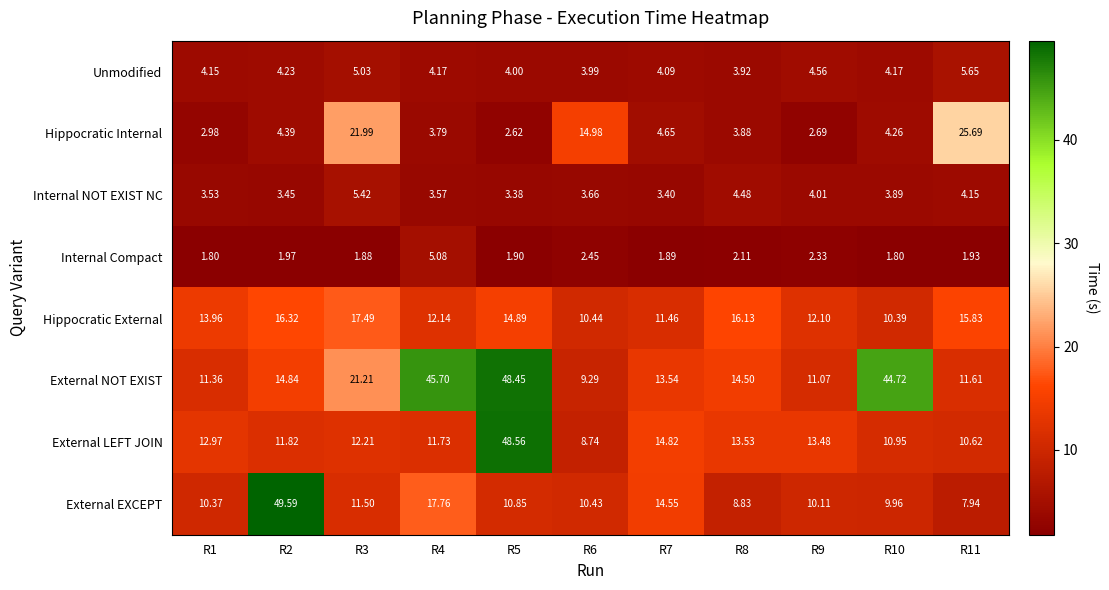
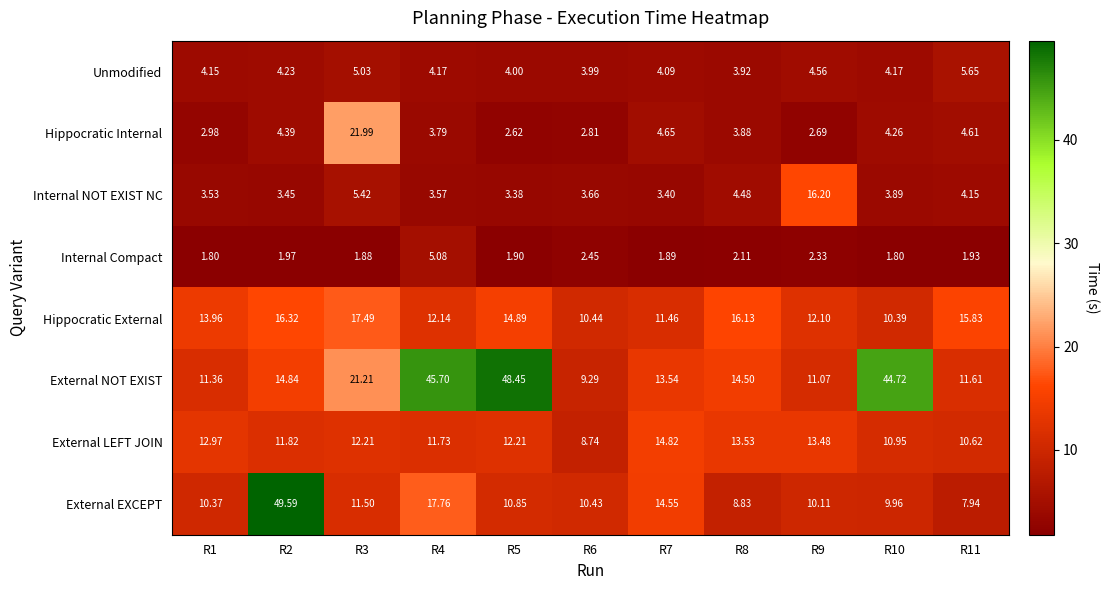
Hippocratic Internal, R6: 14.98 -> 2.81
Hippocratic Internal, R11: 25.69 -> 4.61
Internal NOT EXIST NC, R9: 4.01 -> 16.20
External LEFT JOIN, R5: 48.56 -> 12.21
